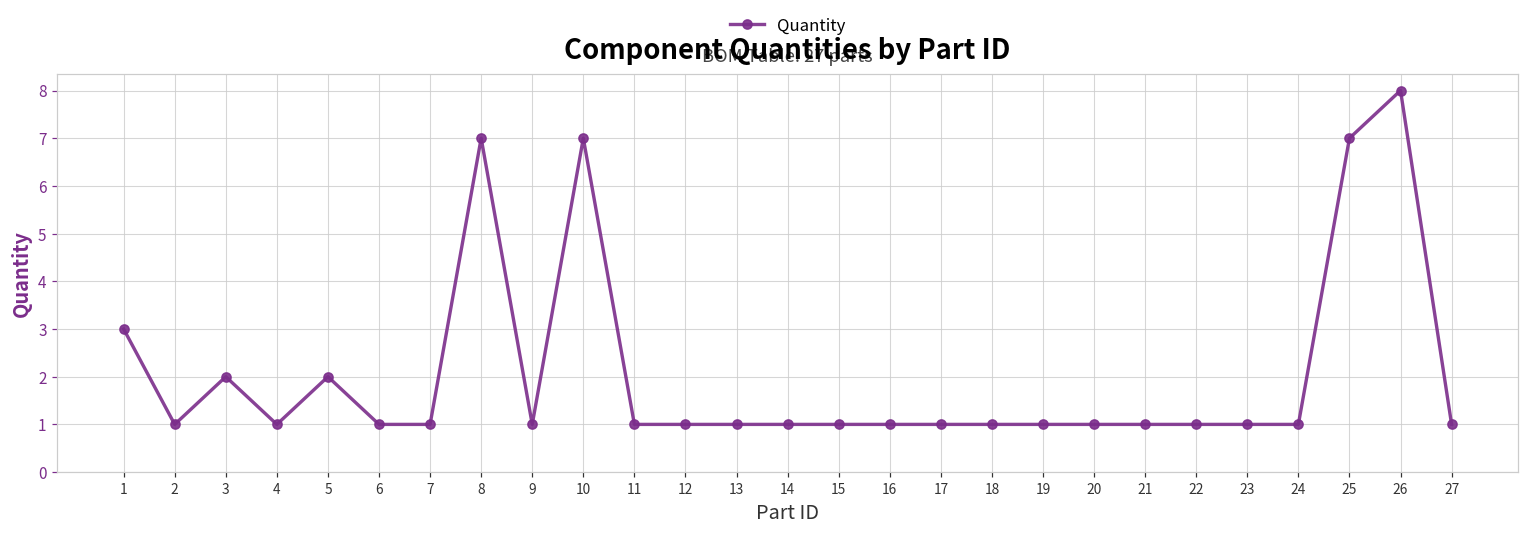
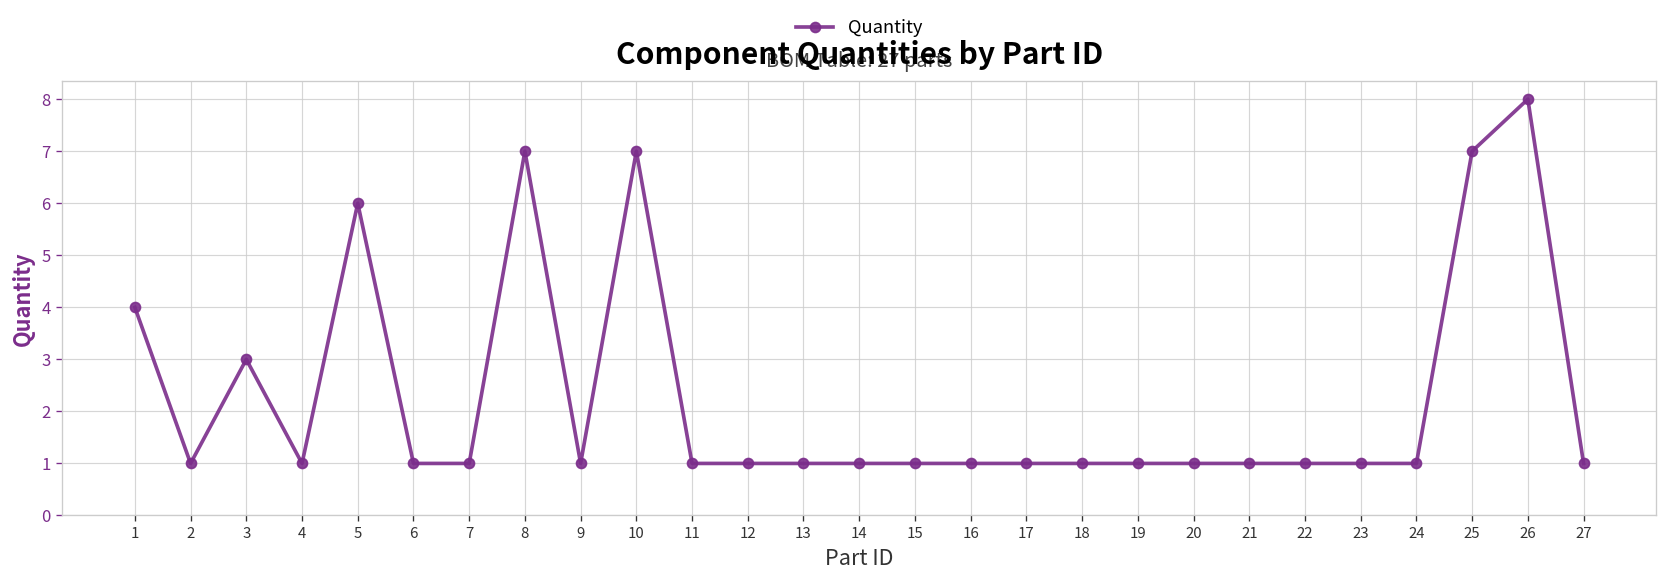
1: 3 -> 4
3: 2 -> 3
5: 2 -> 6
